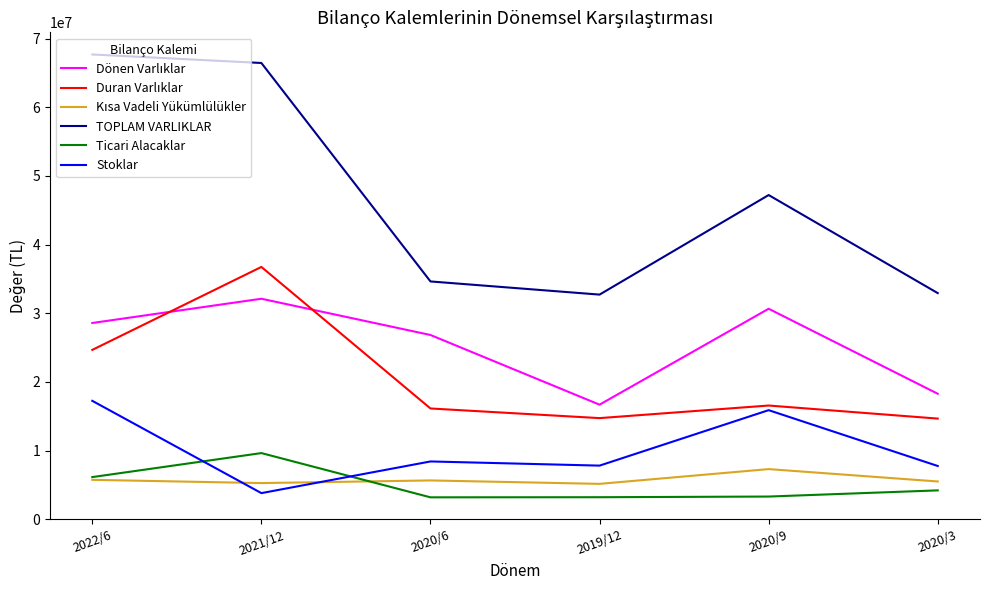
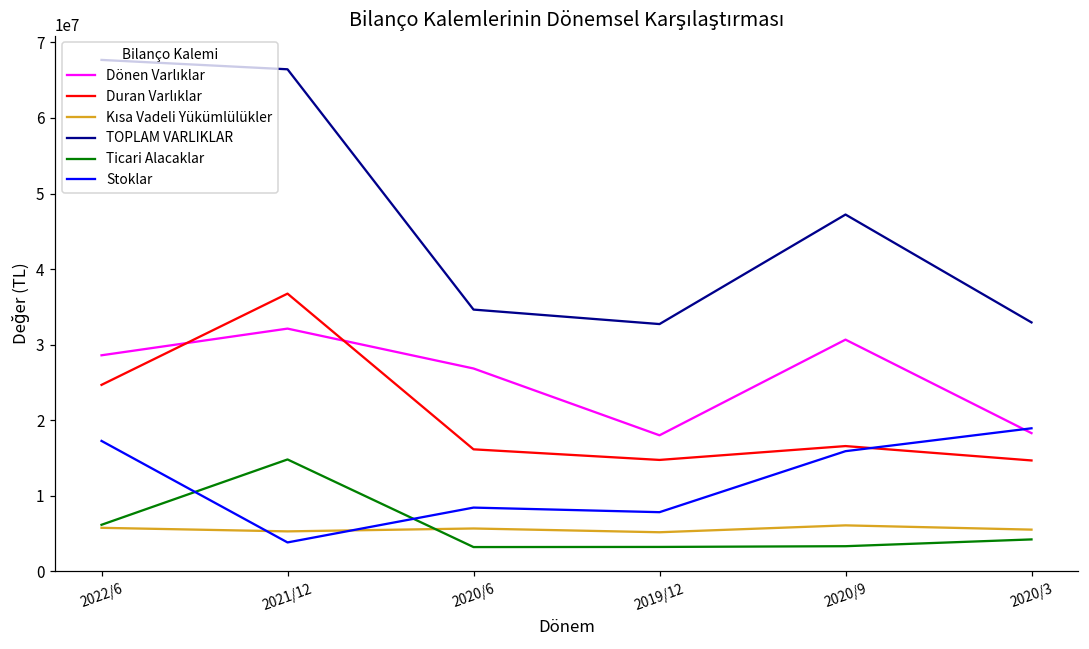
Ticari Alacaklar, 2021/12: 10000000 -> 15000000
Dönen Varlıklar, 2019/12: 17000000 -> 18000000
Kısa Vadeli Yükümlülükler, 2020/9: 7000000 -> 6000000
Stoklar, 2020/3: 8000000 -> 19000000
